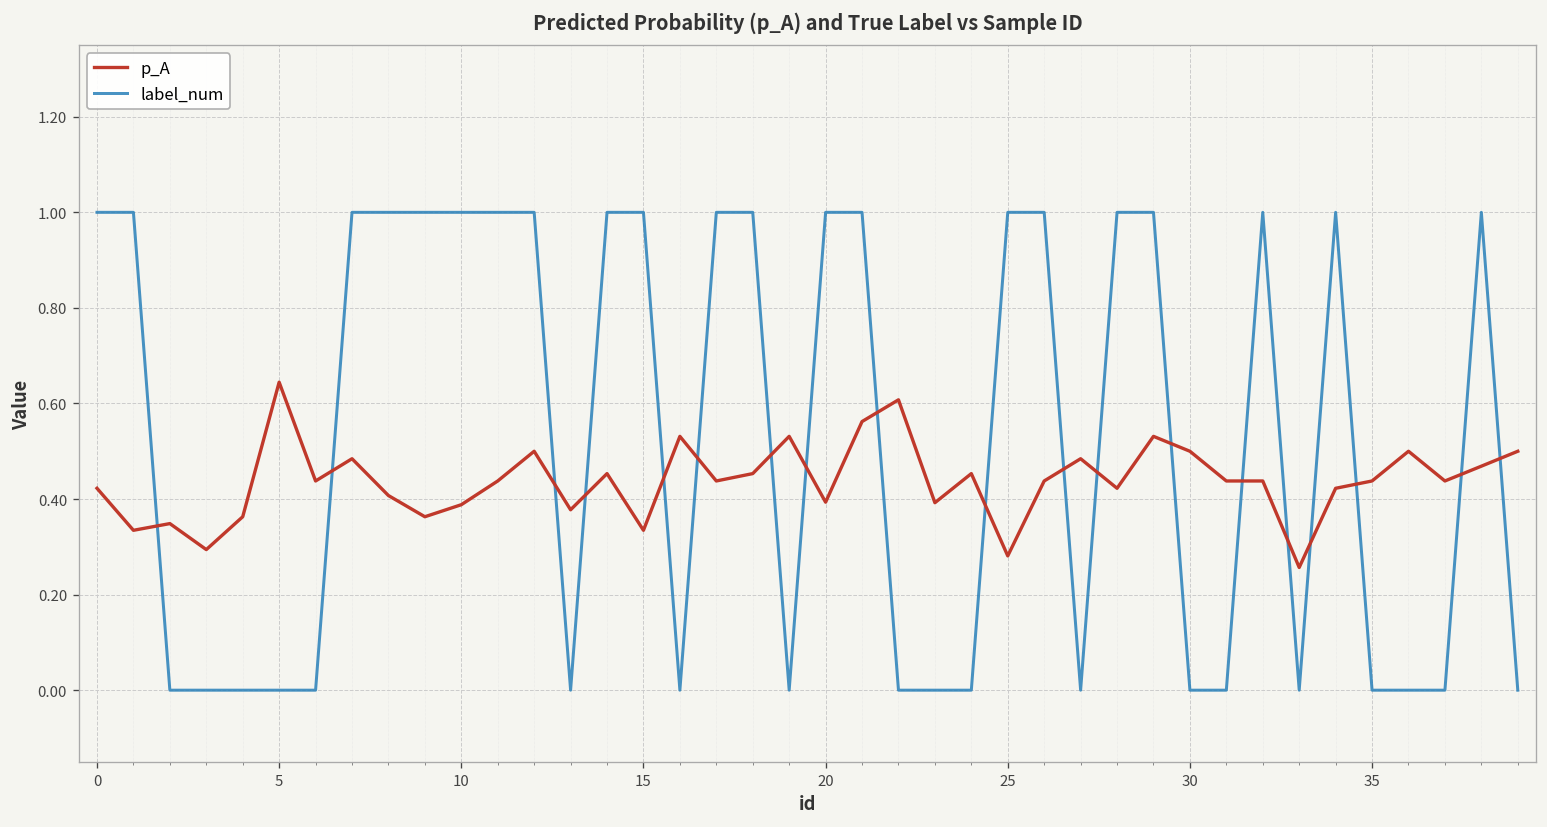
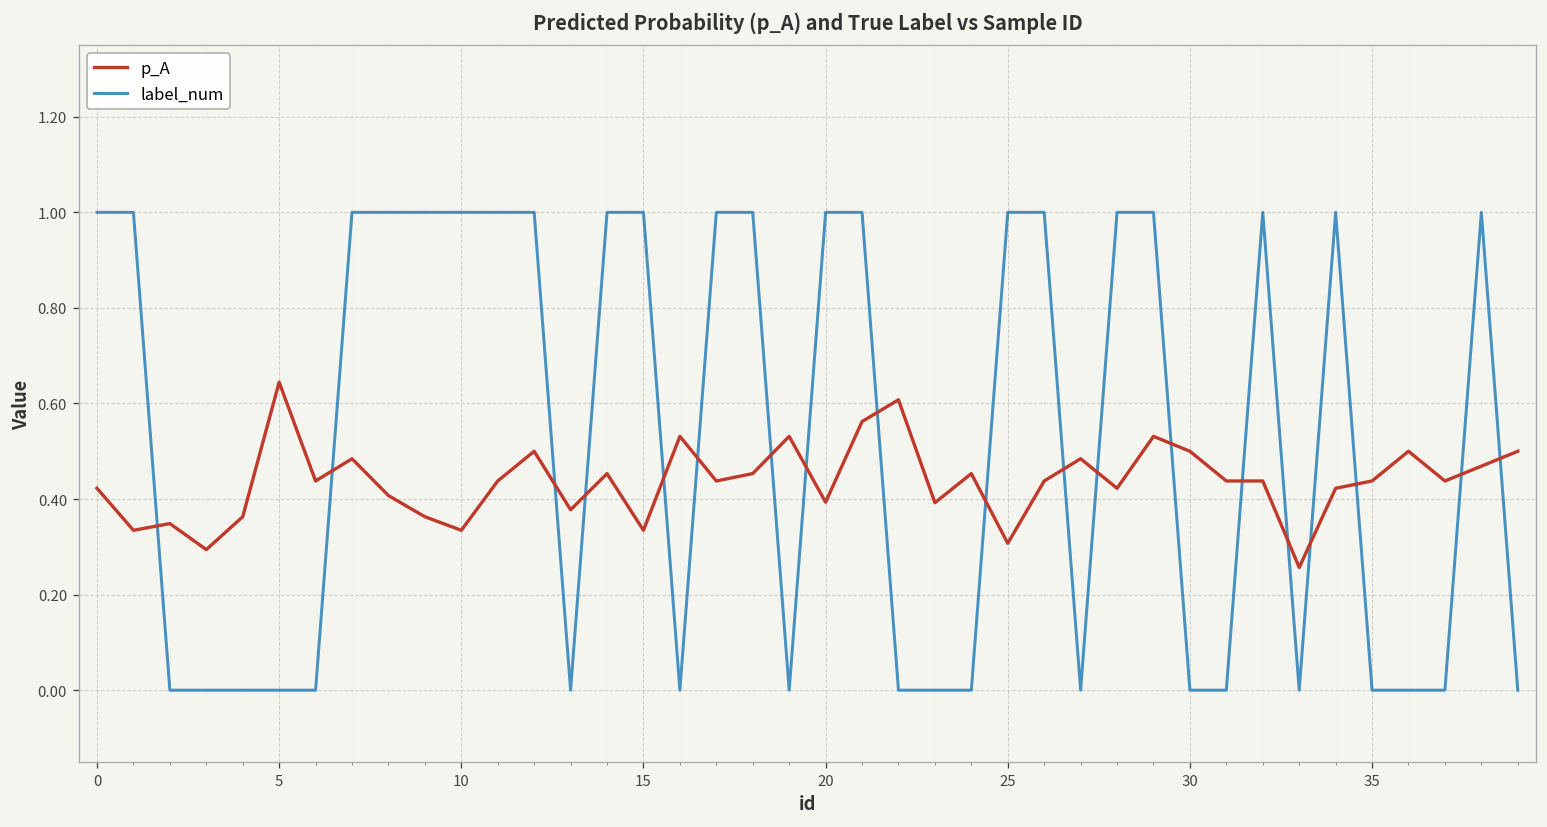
p_A, 10: 0.39 -> 0.33
p_A, 25: 0.28 -> 0.31
